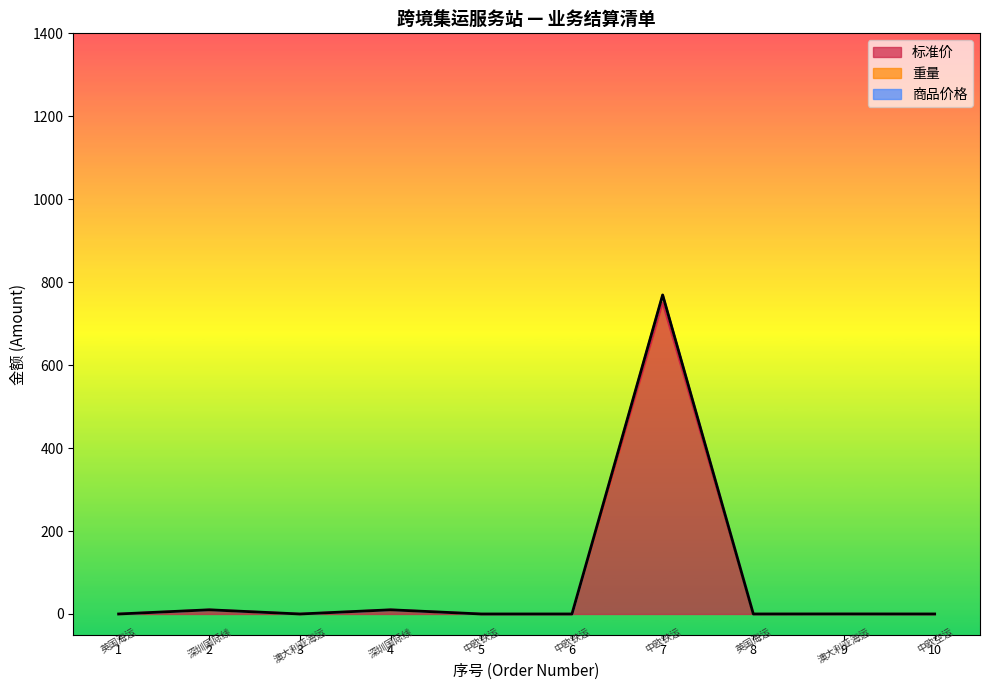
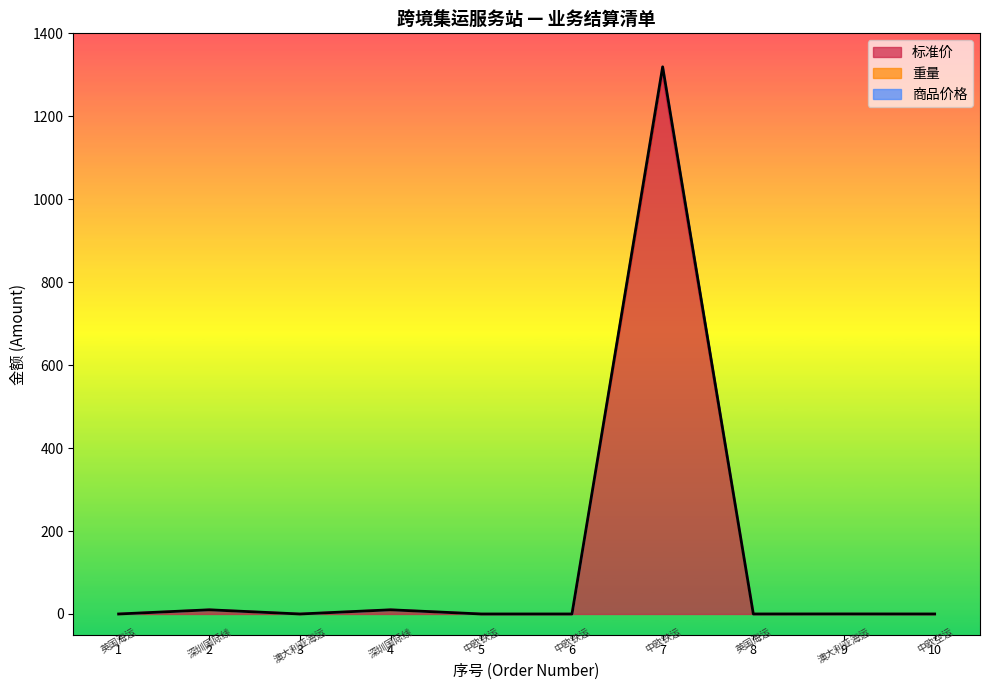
标准价, 7: 750 -> 1300
